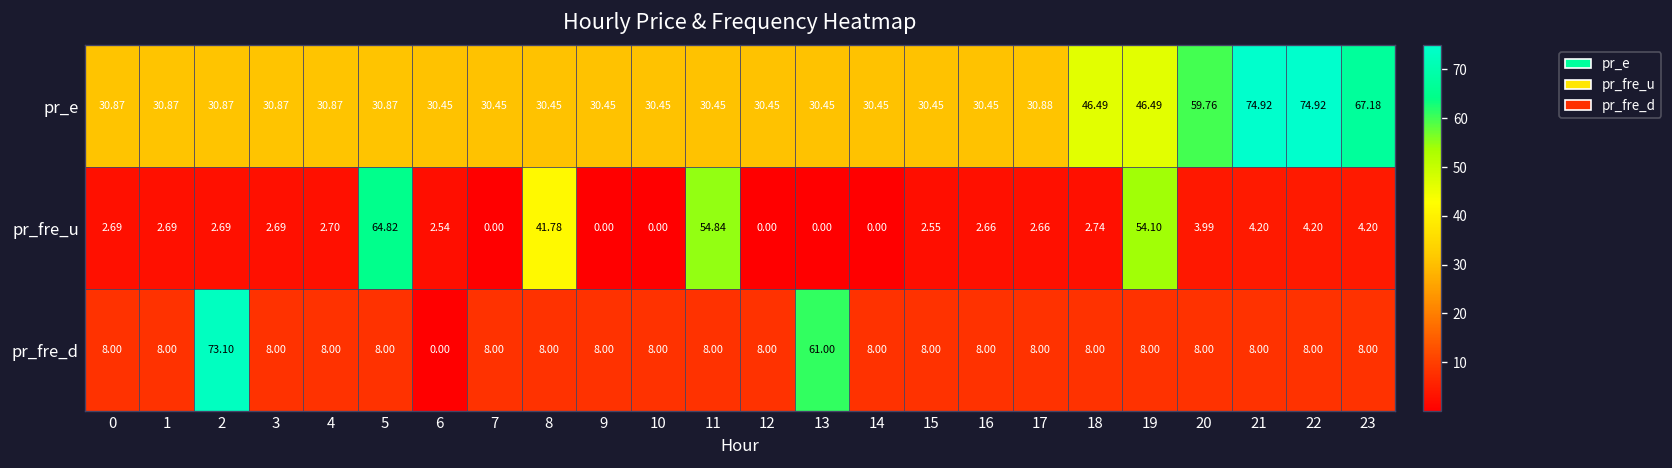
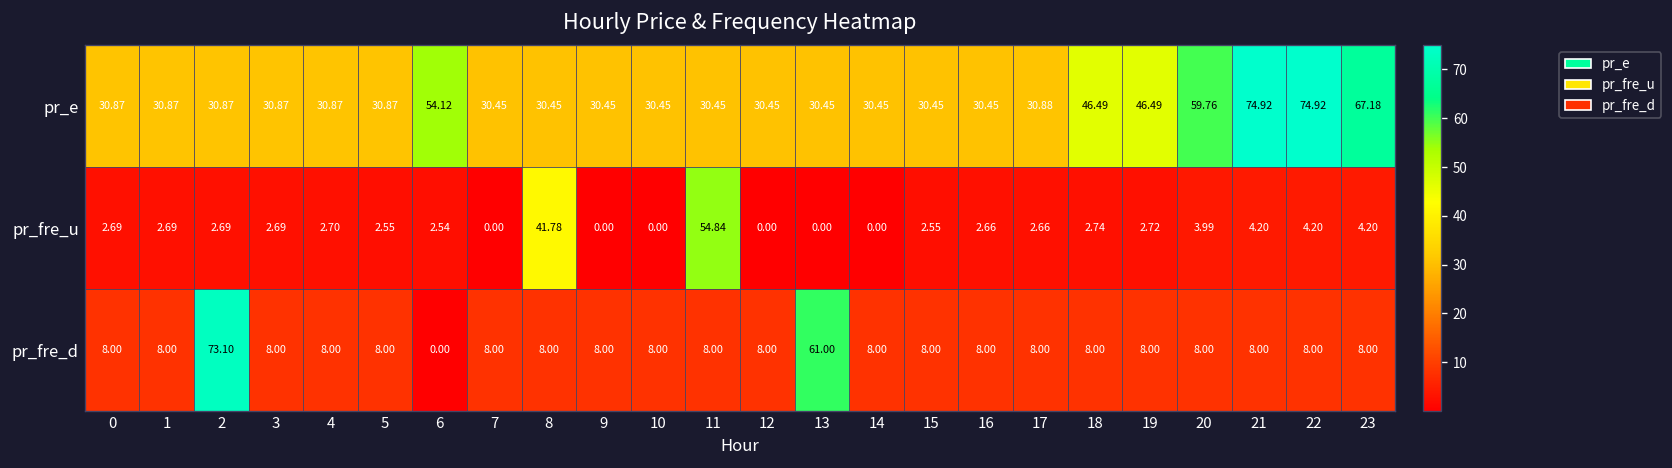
pr_e, 6: 30.45 -> 54.12
pr_fre_u, 5: 64.82 -> 2.55
pr_fre_u, 19: 54.10 -> 2.72
